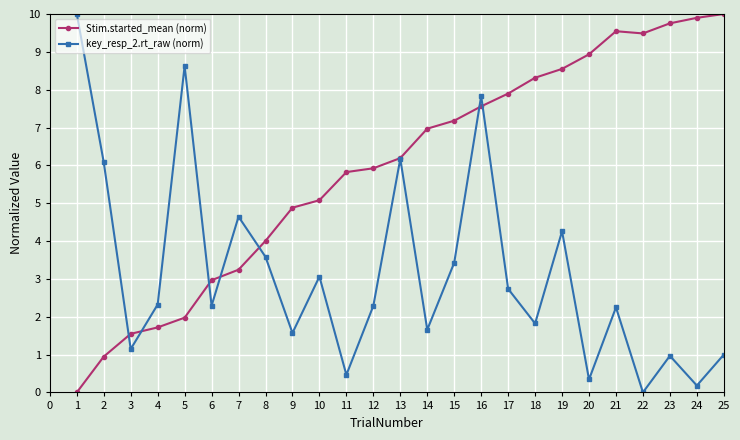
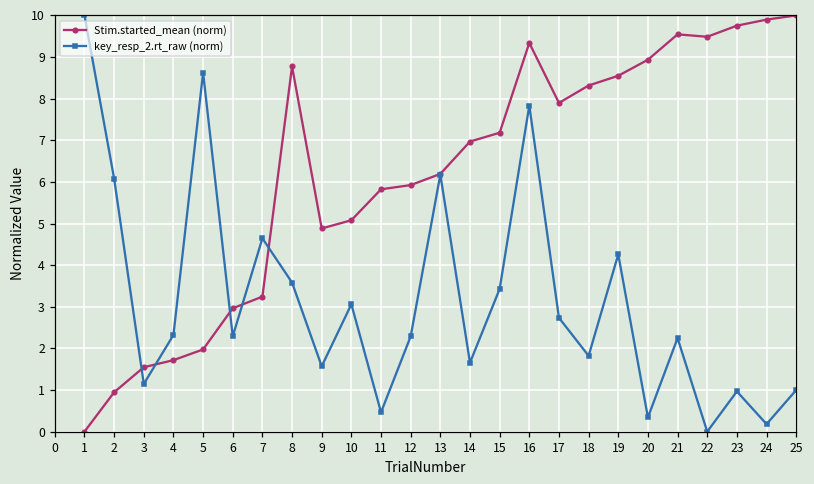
Stim.started_mean (norm), 8: 4.0 -> 8.8
Stim.started_mean (norm), 16: 7.6 -> 9.3
